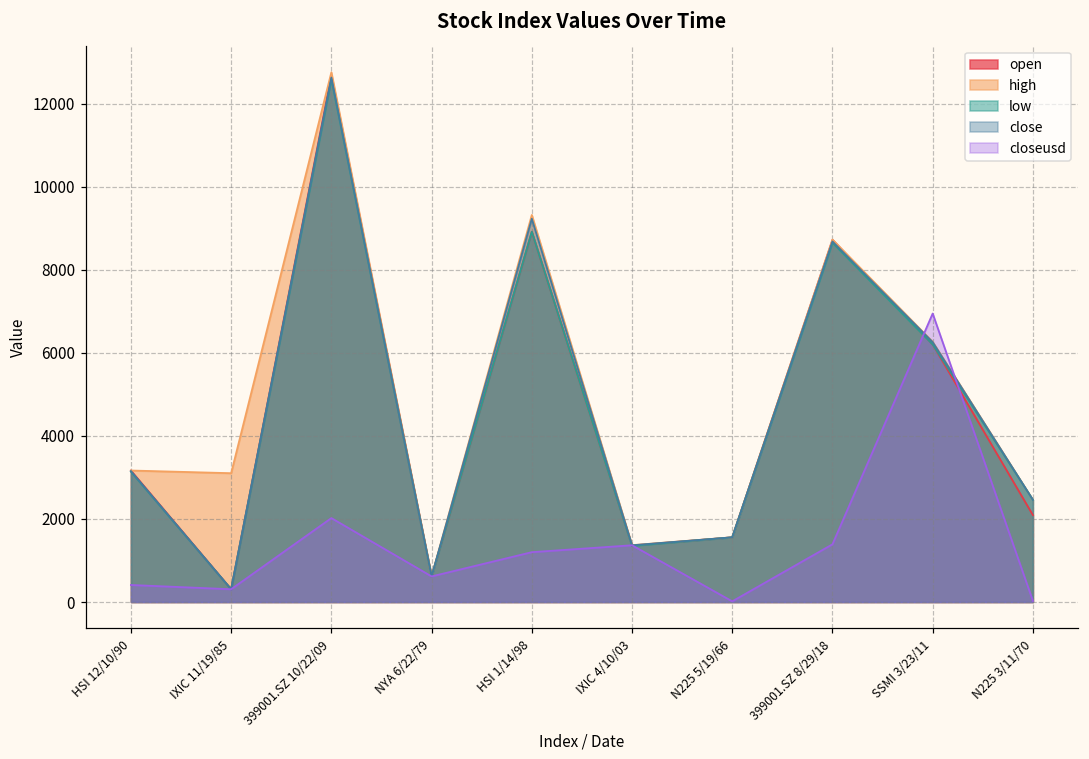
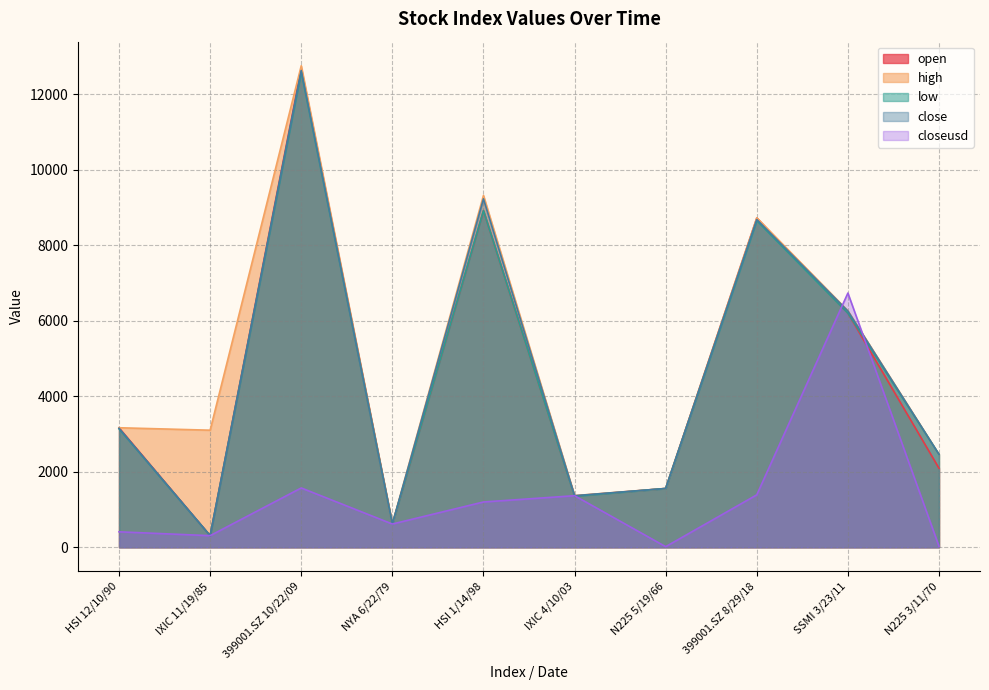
closeusd, 399001.SZ 10/22/09: 2000 -> 1600
closeusd, SSMI 3/23/11: 6900 -> 6700
